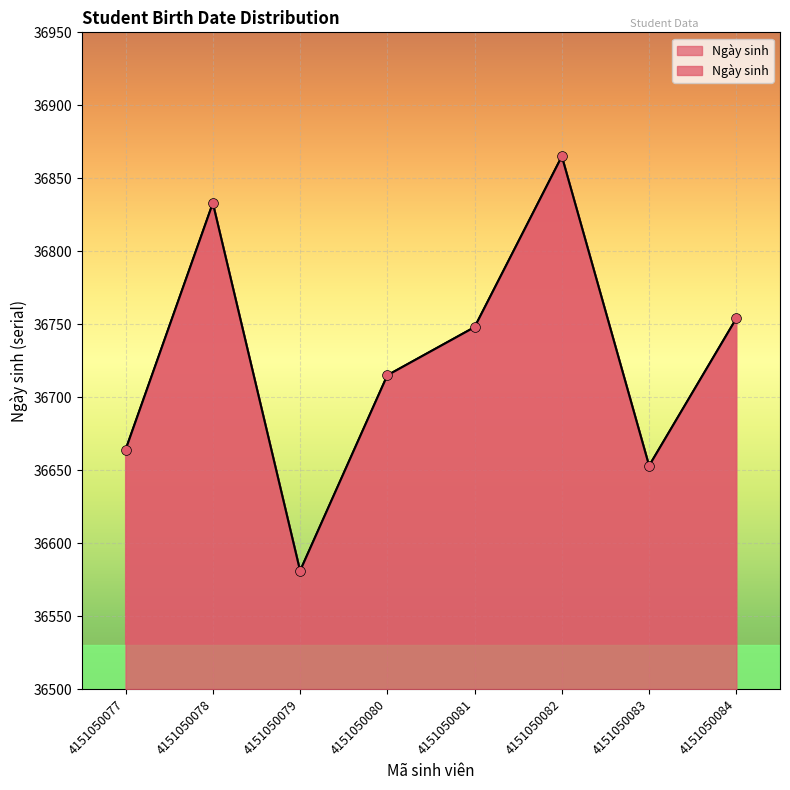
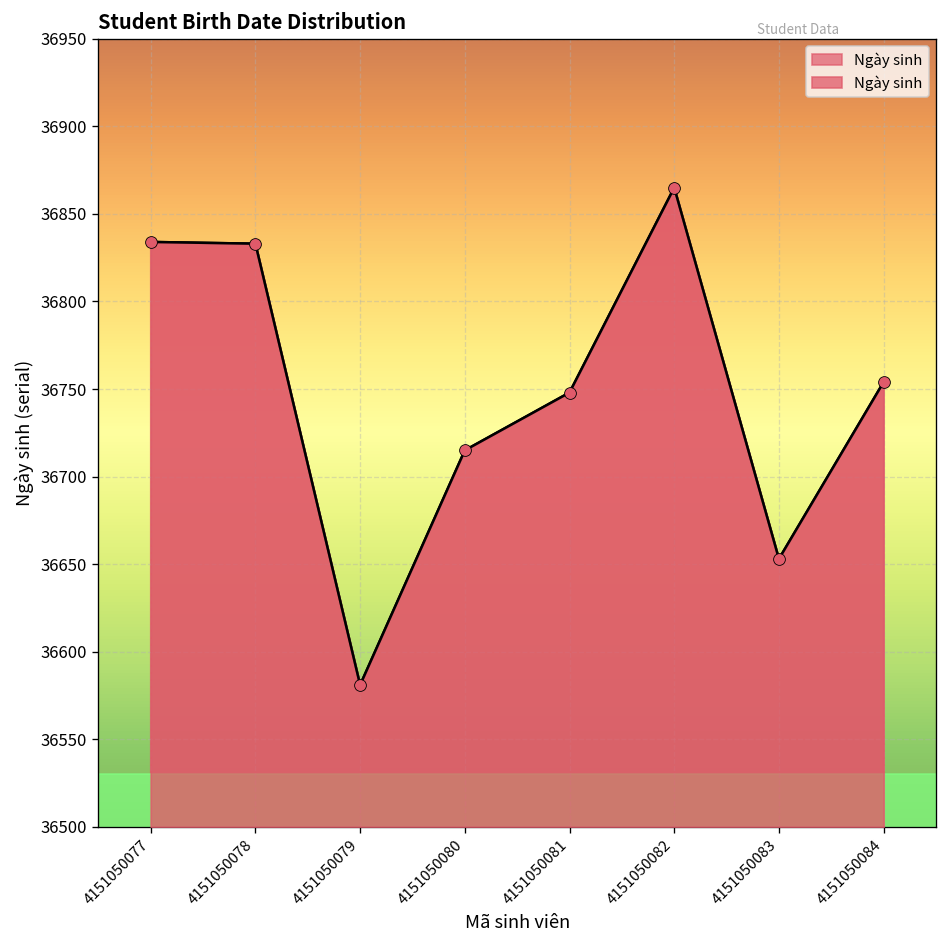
4151050077: 36664 -> 36834
